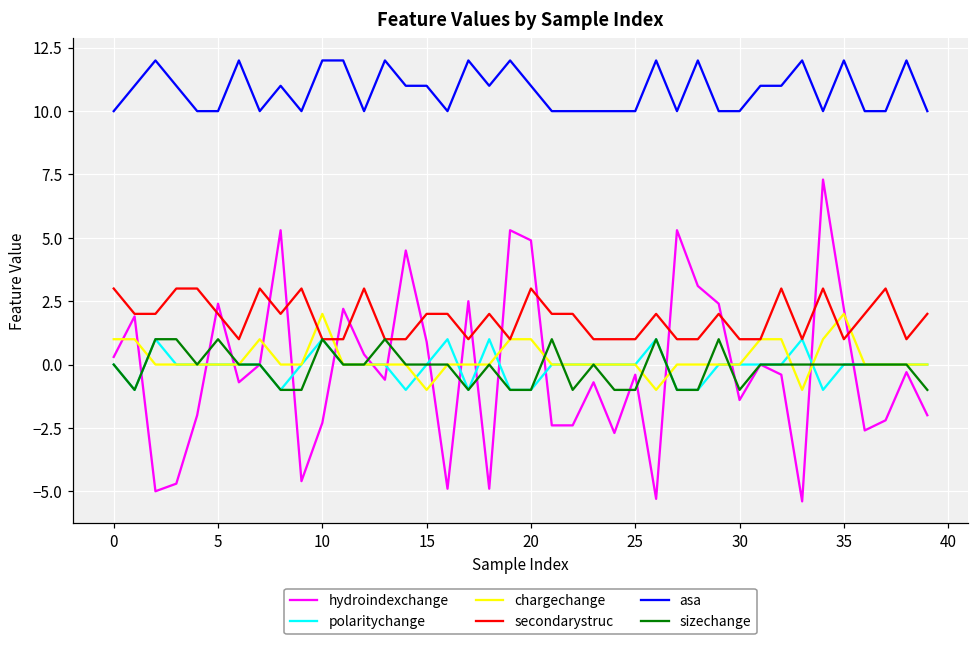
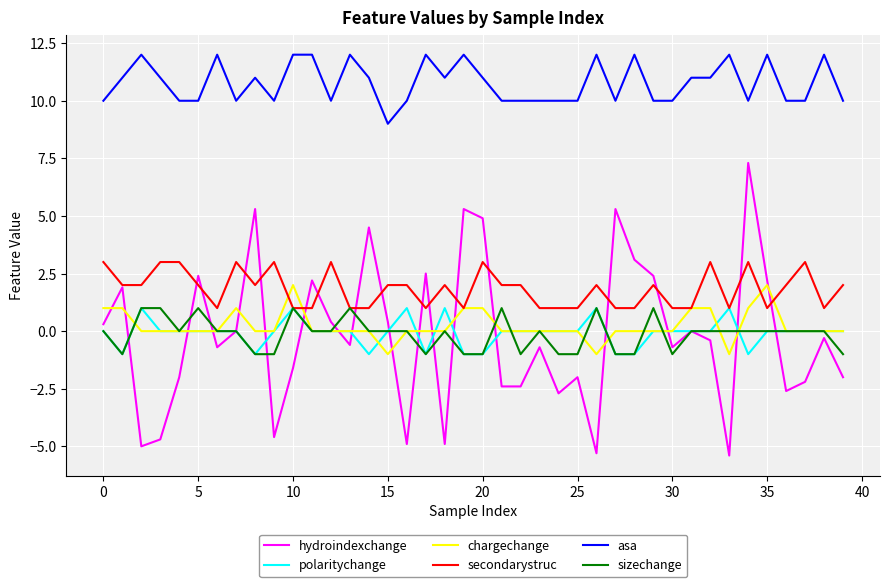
hydroindexchange, 10: -2.3 -> -1.6
hydroindexchange, 15: 0.9 -> 0.4
asa, 15: 11 -> 9
hydroindexchange, 25: -0.4 -> -2.0
hydroindexchange, 30: -1.4 -> -0.7
